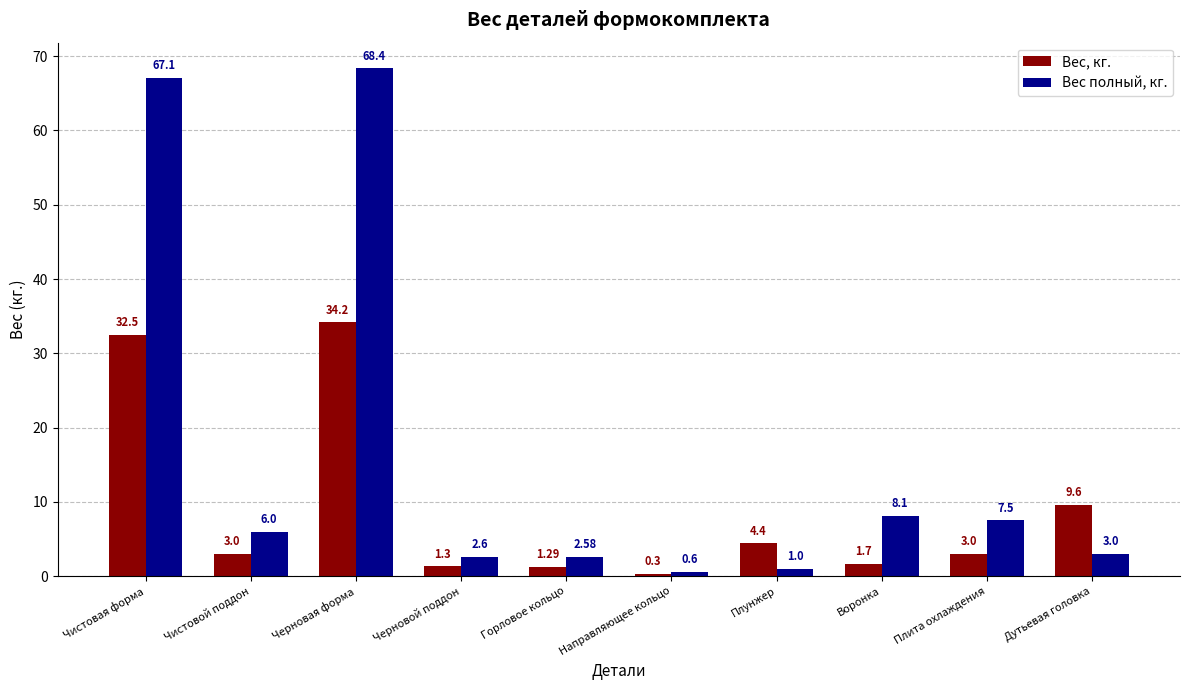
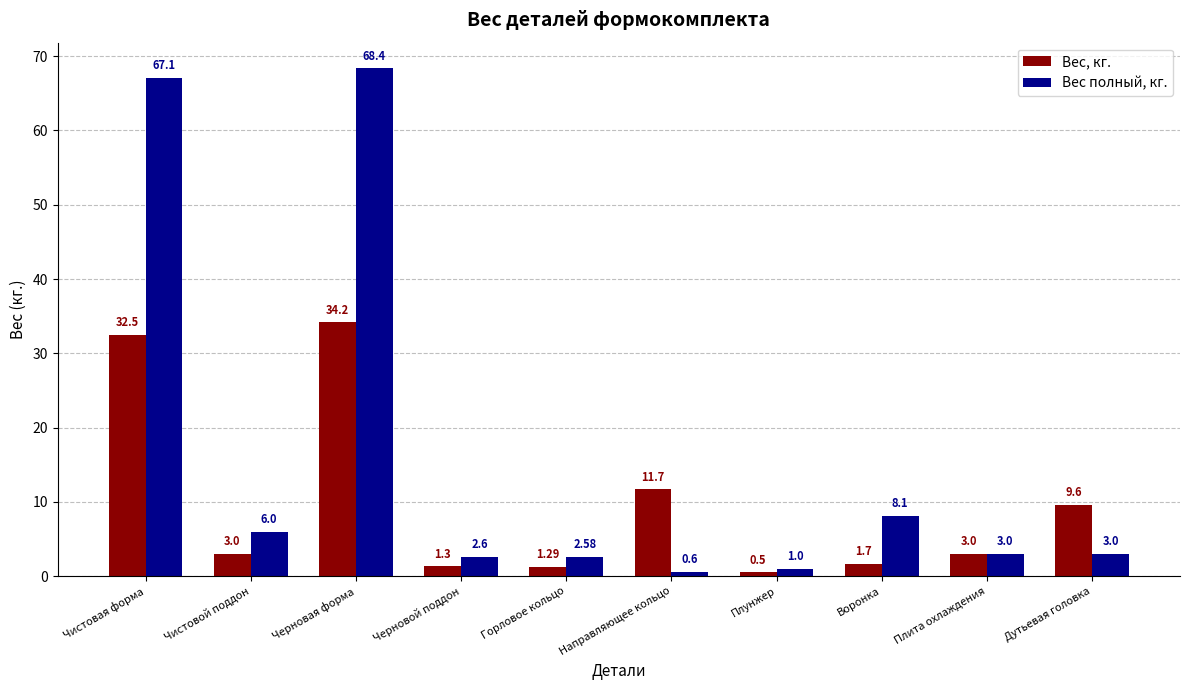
Вес, кг., Направляющее кольцо: 0.3 -> 11.7
Вес, кг., Плунжер: 4.4 -> 0.5
Вес полный, кг., Плита охлаждения: 7.5 -> 3.0
